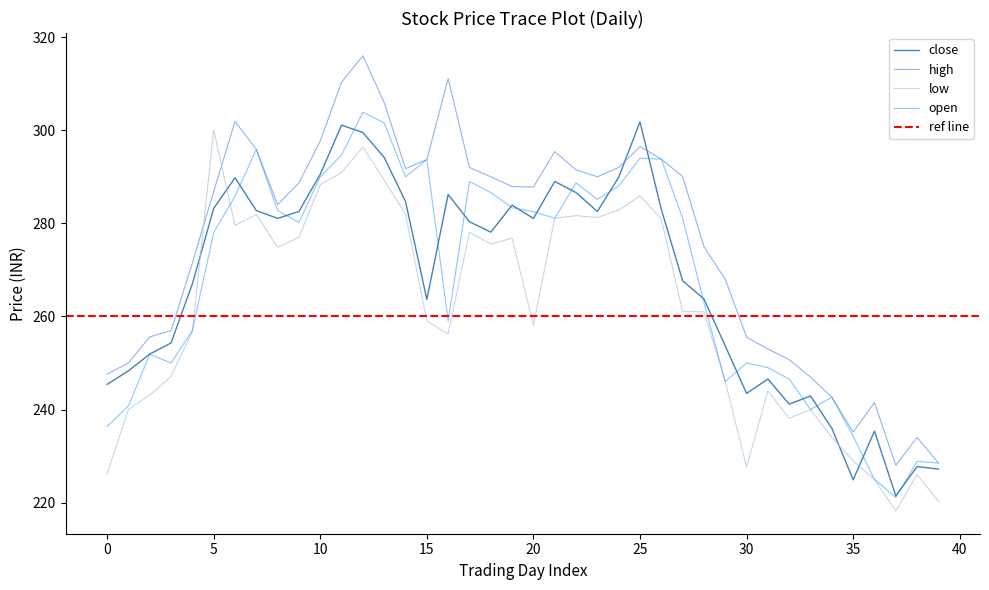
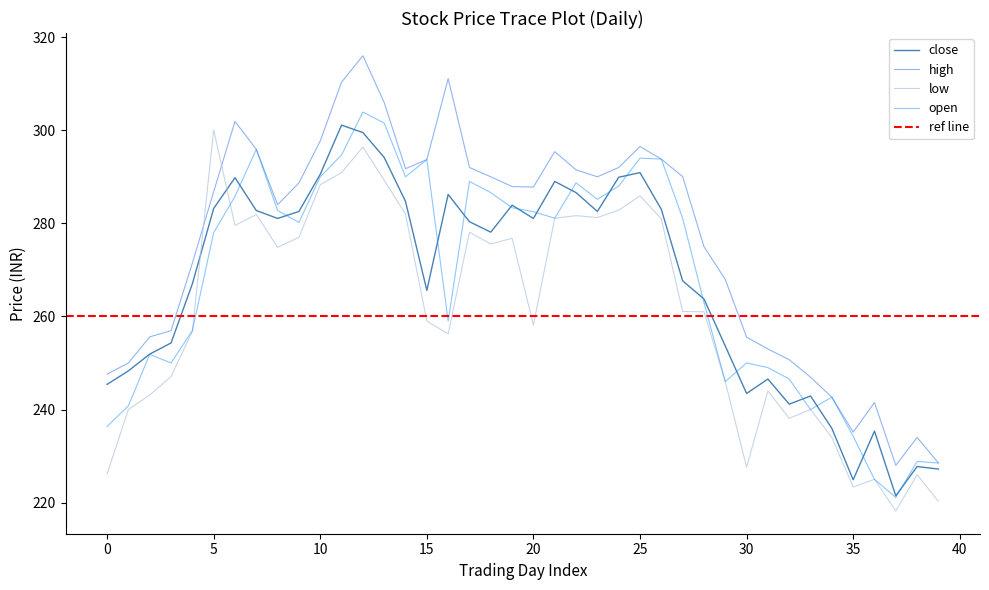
close, 15: 264 -> 266
close, 25: 302 -> 291
low, 35: 229 -> 223
